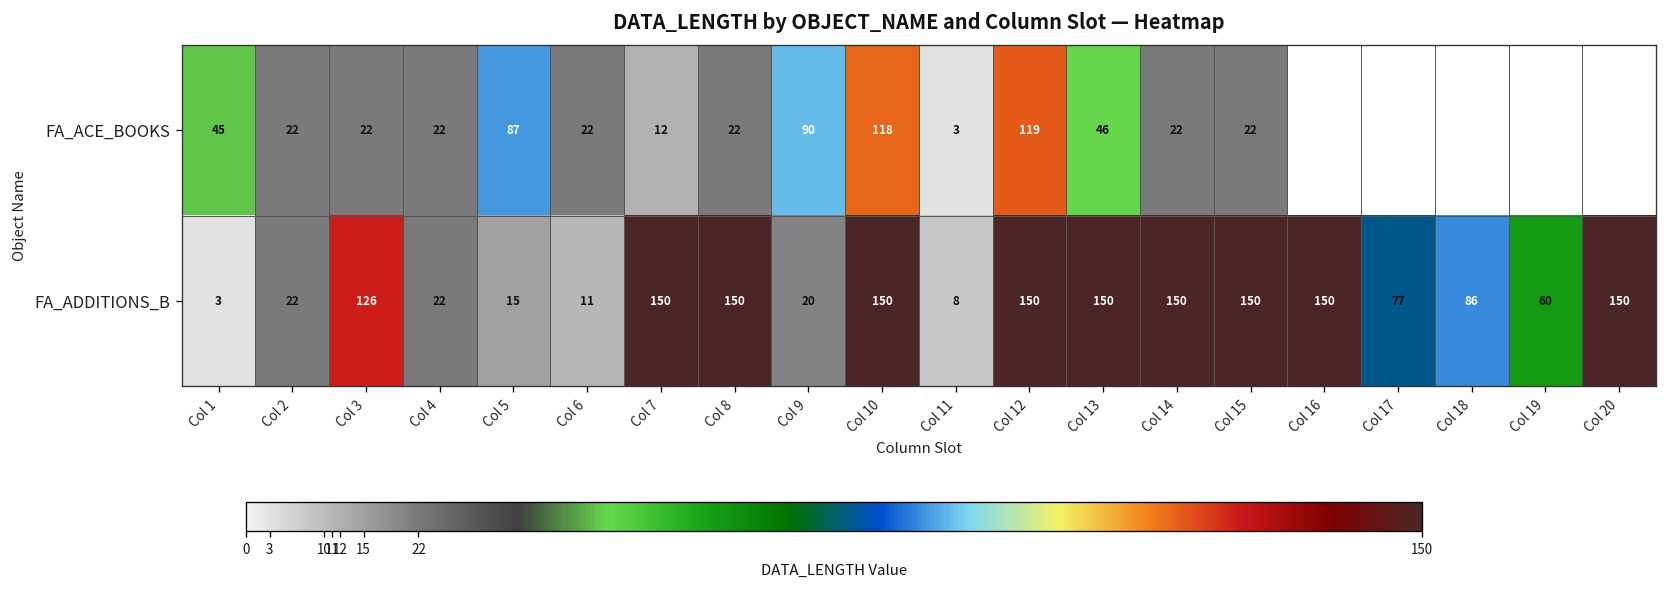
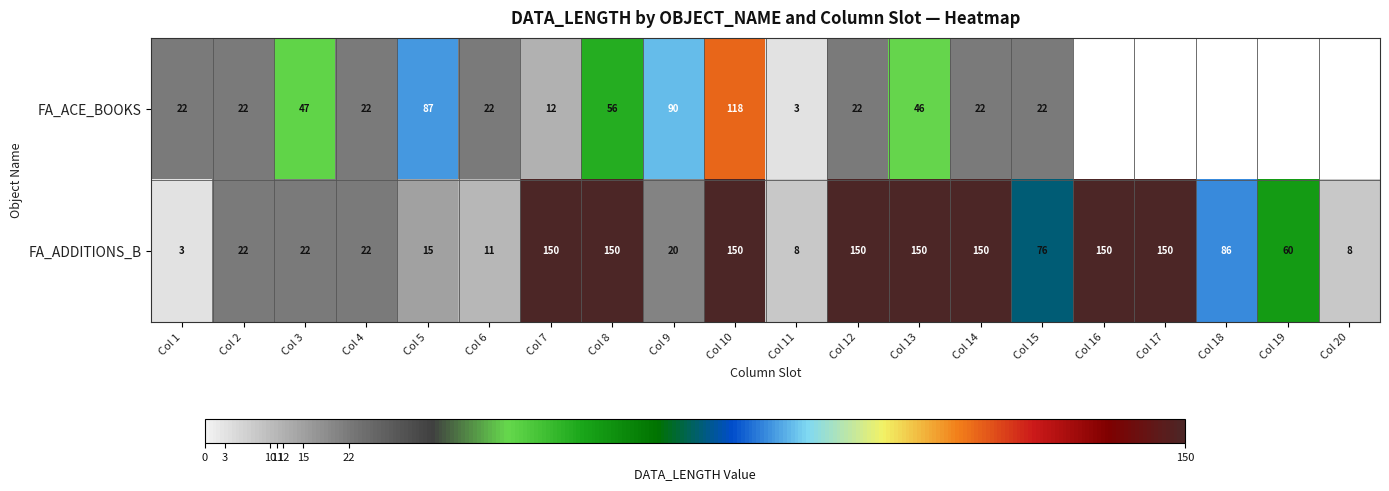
FA_ACE_BOOKS, Col 1: 45 -> 22
FA_ACE_BOOKS, Col 3: 22 -> 47
FA_ACE_BOOKS, Col 8: 22 -> 56
FA_ACE_BOOKS, Col 12: 119 -> 22
FA_ADDITIONS_B, Col 3: 126 -> 22
FA_ADDITIONS_B, Col 15: 150 -> 76
FA_ADDITIONS_B, Col 17: 77 -> 150
FA_ADDITIONS_B, Col 20: 150 -> 8
